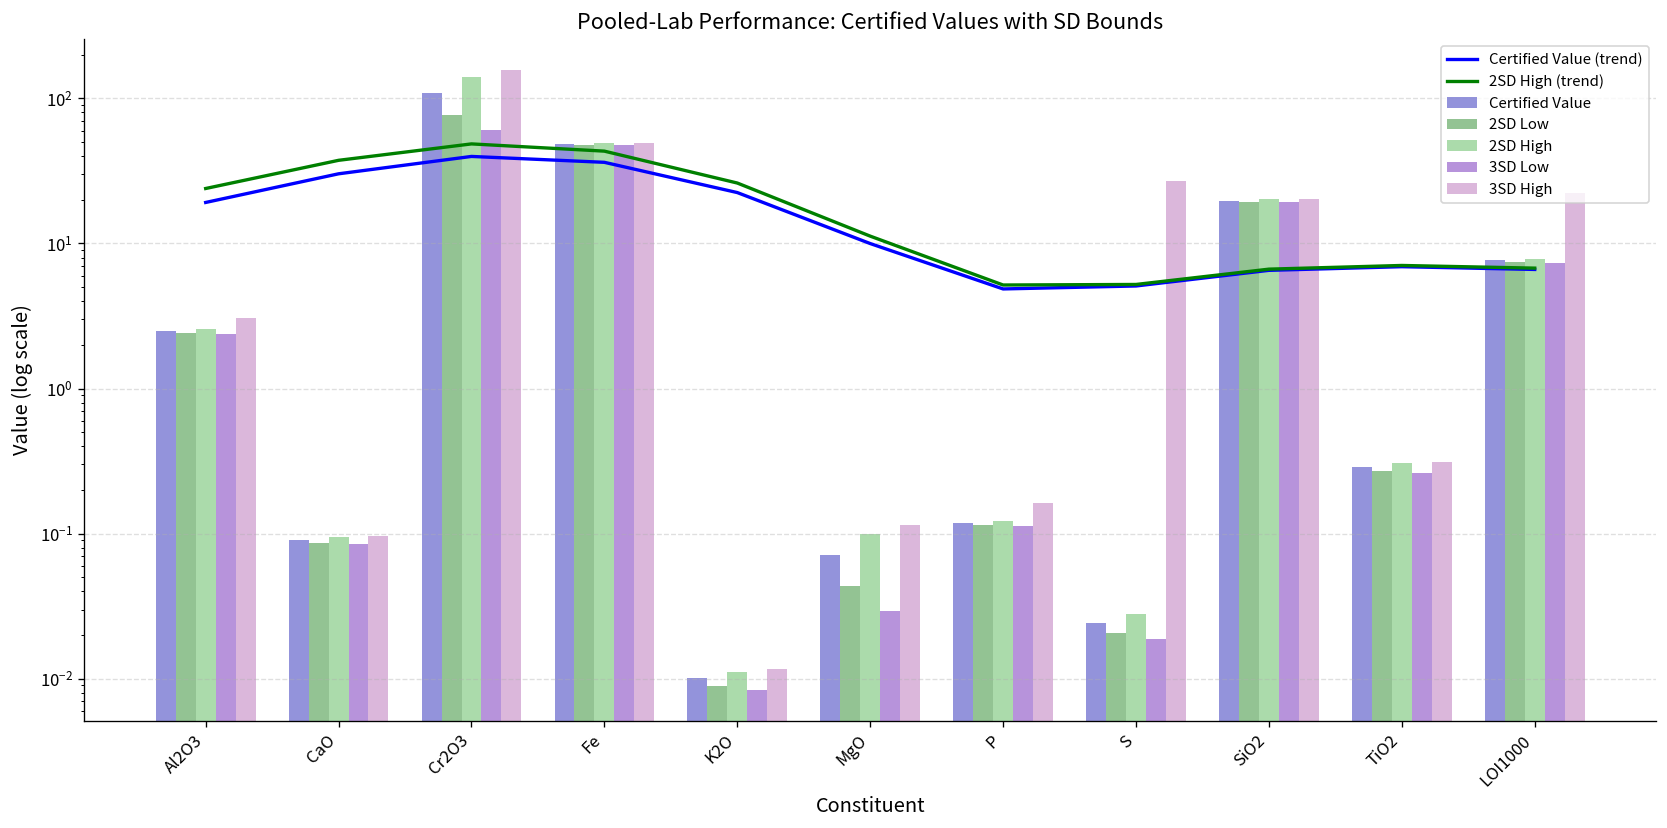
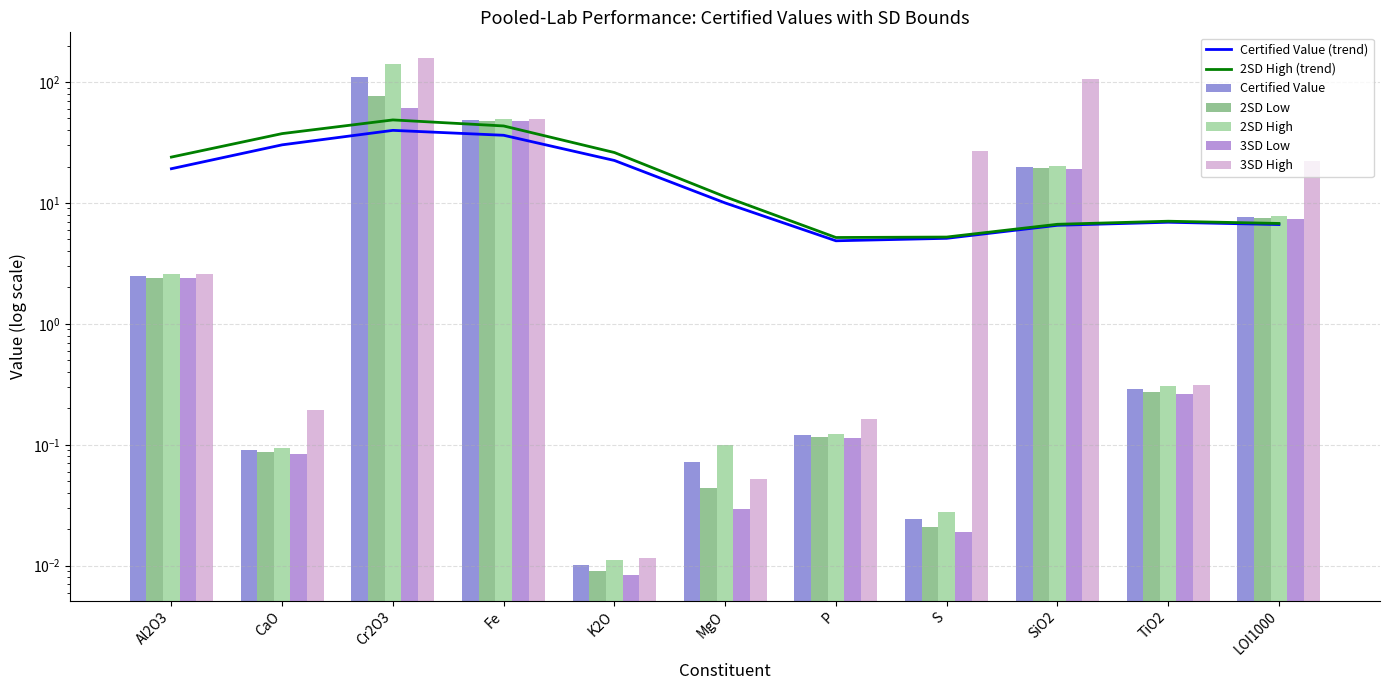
3SD High, Al2O3: 3.1 -> 2.6
3SD High, CaO: 0.10 -> 0.20
3SD High, MgO: 0.11 -> 0.052
3SD High, SiO2: 20 -> 110
